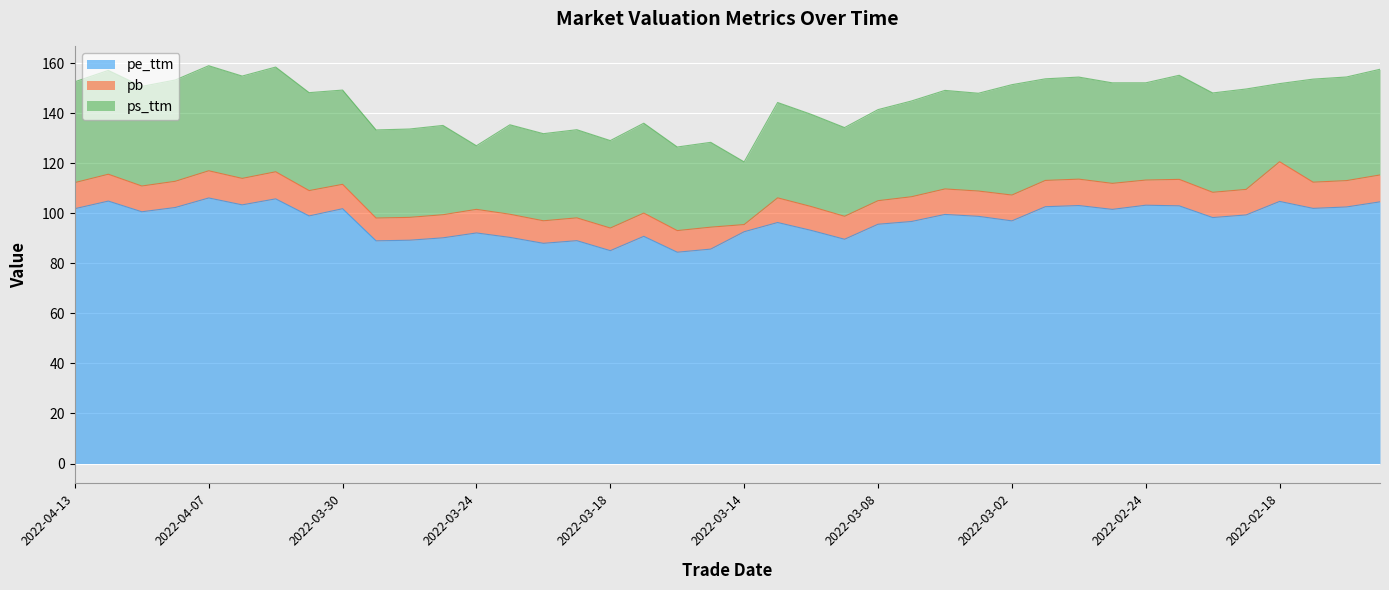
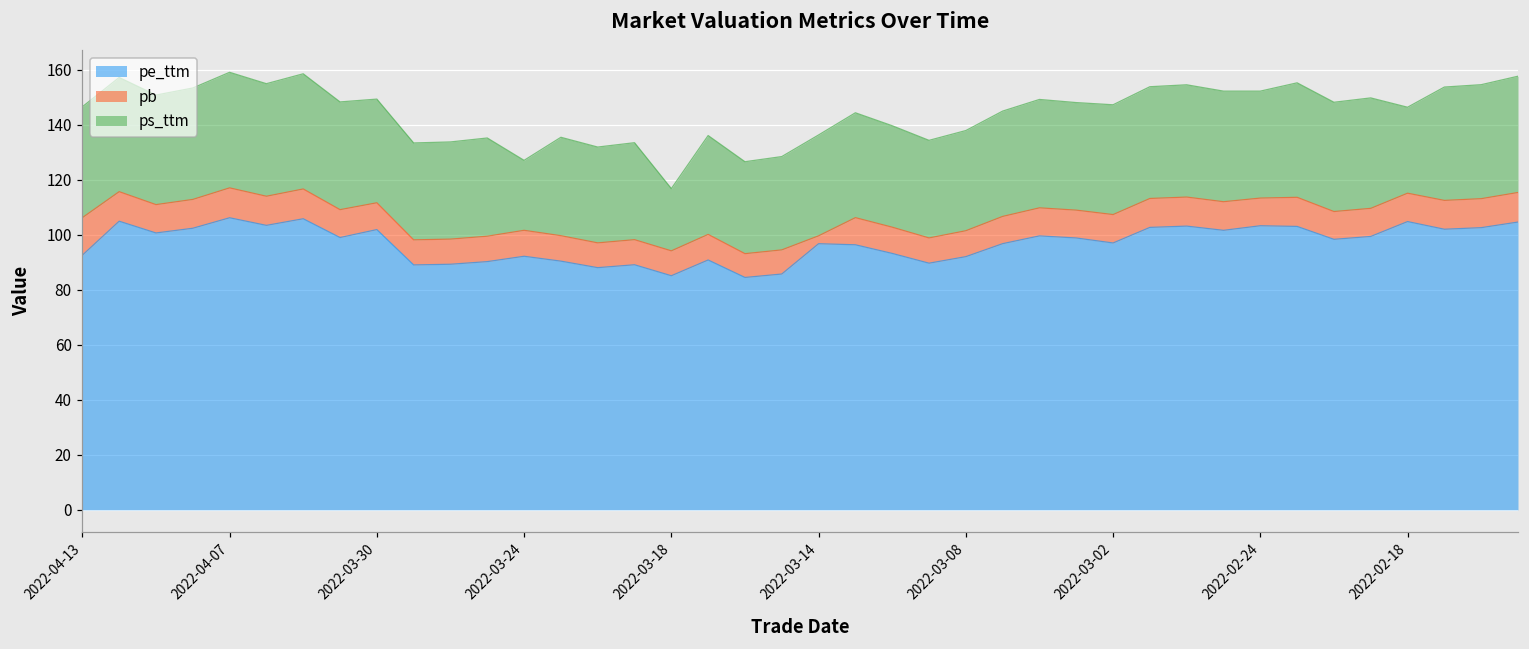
pe_ttm, 2022-04-13: 102 -> 93
pb, 2022-04-13: 10 -> 14
ps_ttm, 2022-03-18: 35 -> 23
pe_ttm, 2022-03-14: 93 -> 97
ps_ttm, 2022-03-14: 25 -> 37
pe_ttm, 2022-03-08: 96 -> 92
ps_ttm, 2022-03-02: 44 -> 40
pb, 2022-02-18: 16 -> 10
